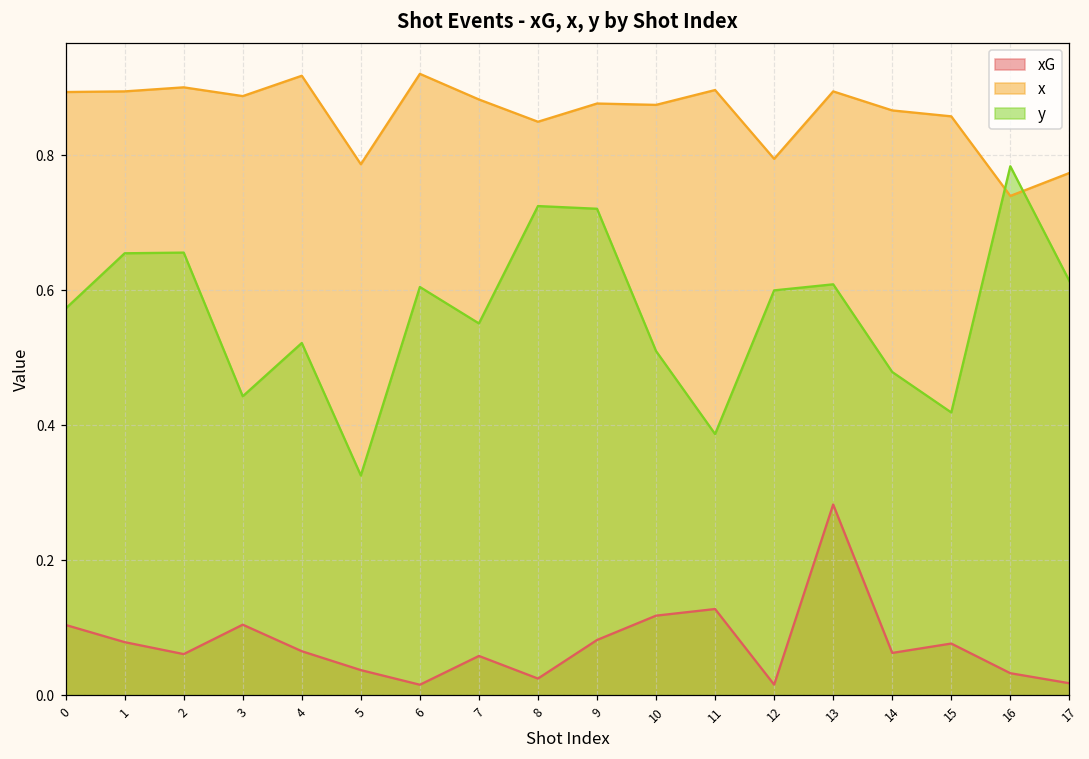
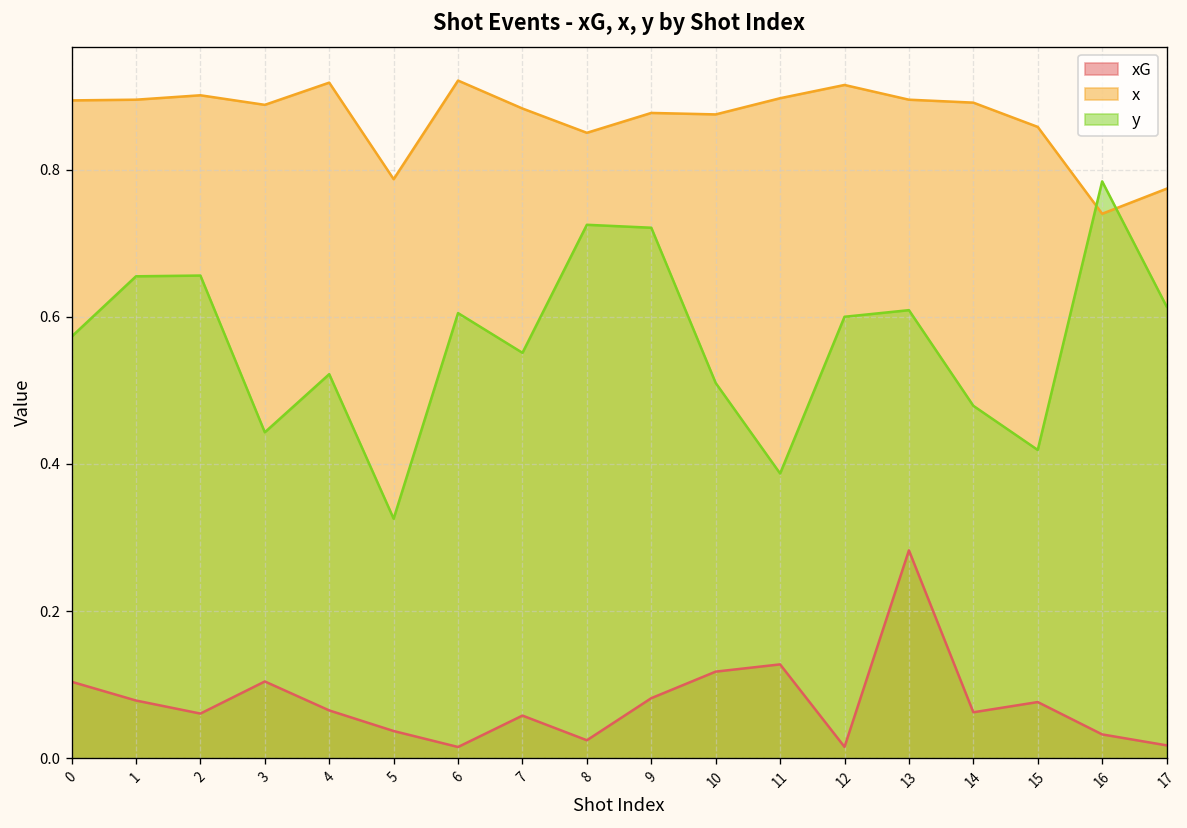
x, 12: 0.80 -> 0.92
x, 14: 0.87 -> 0.89
